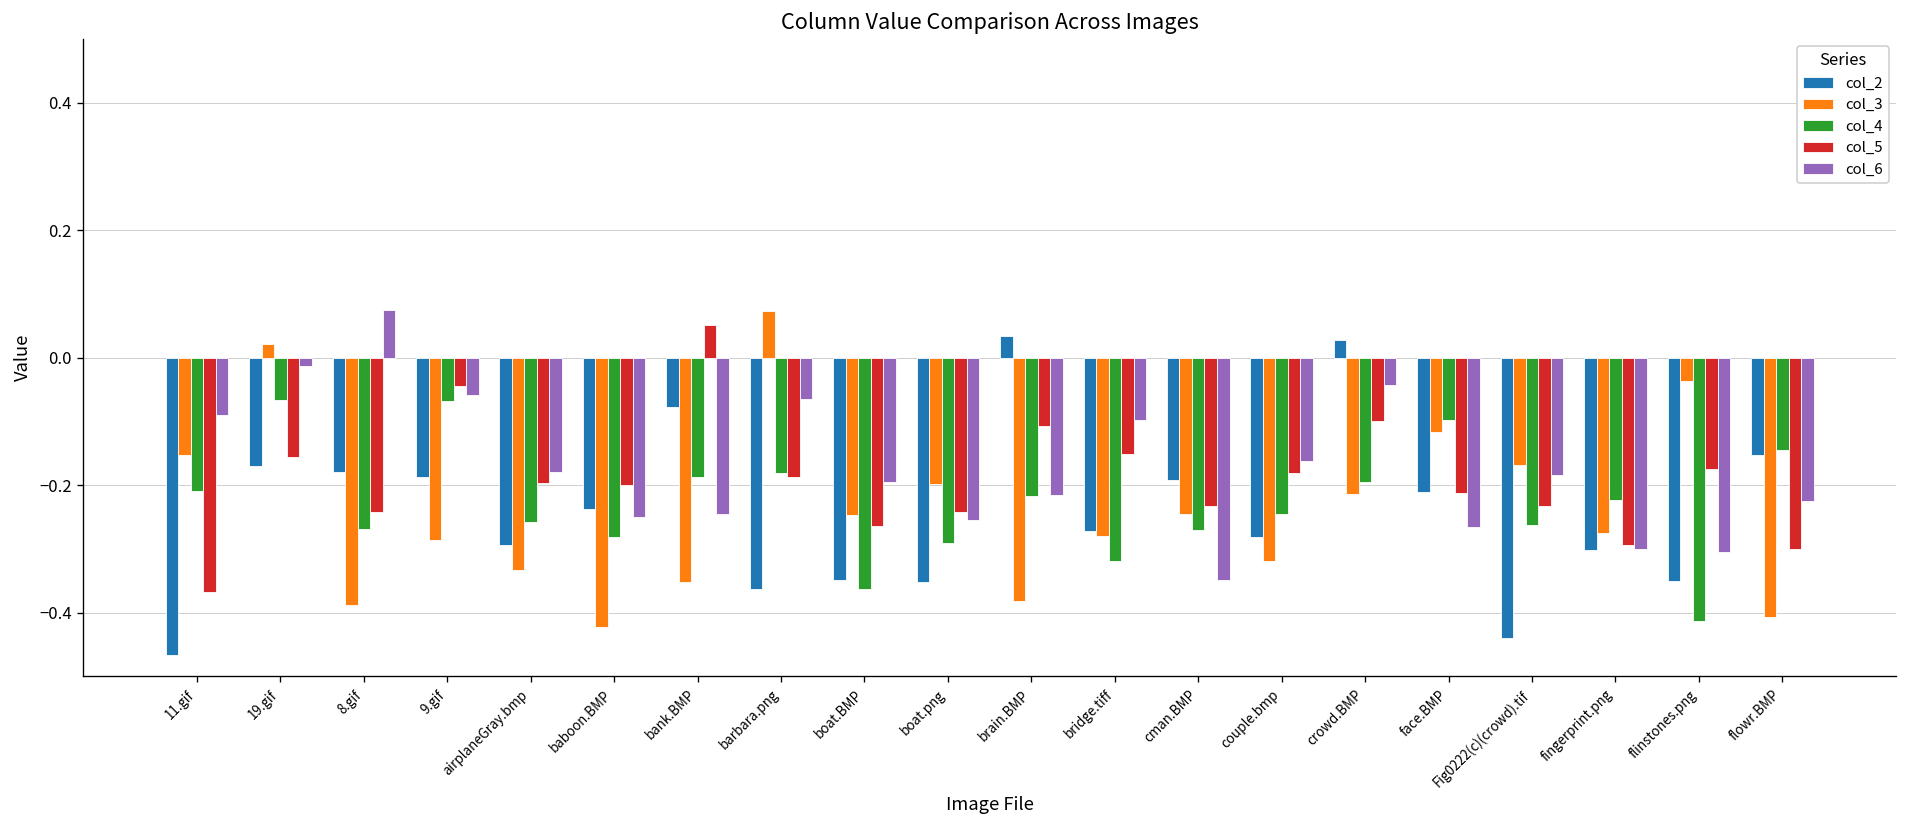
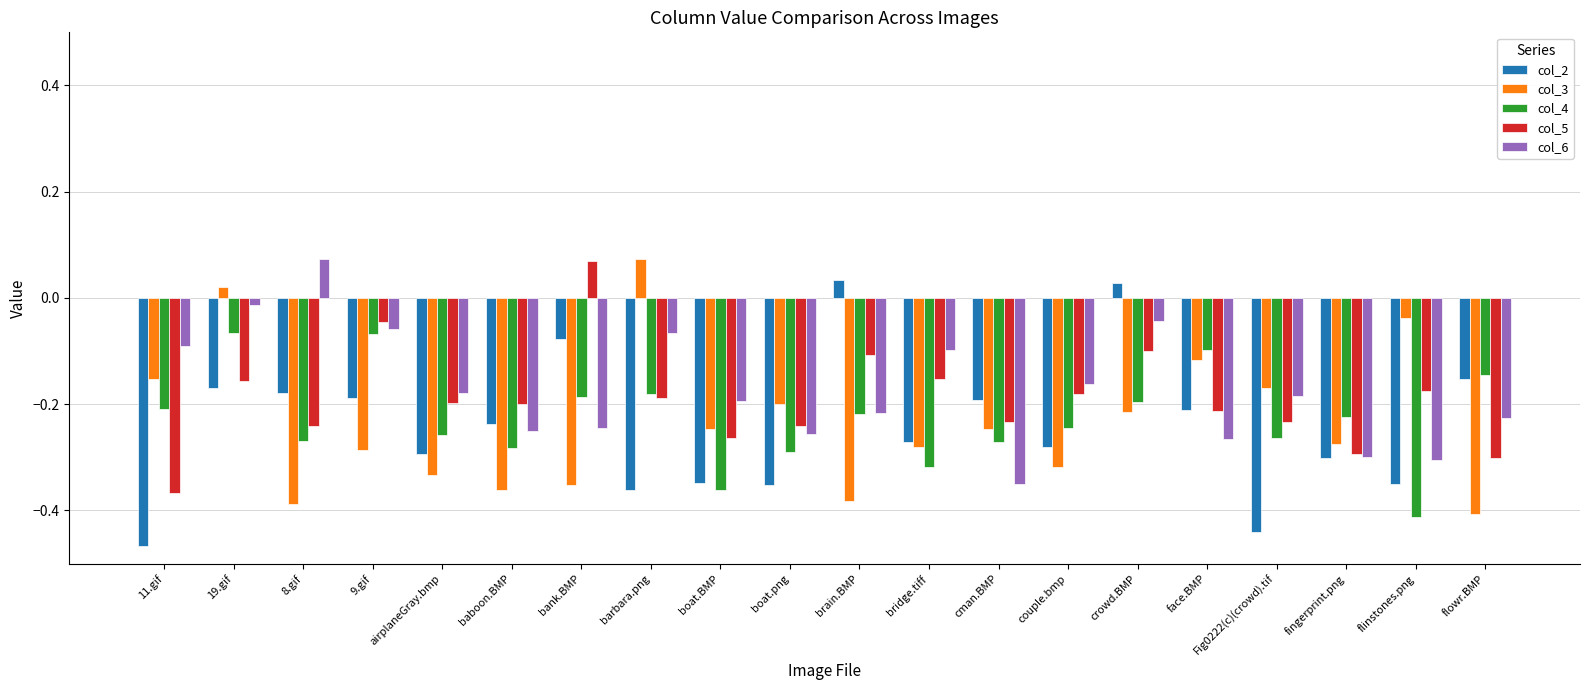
col_3, baboon.BMP: -0.42 -> -0.36
col_5, bank.BMP: 0.05 -> 0.07
